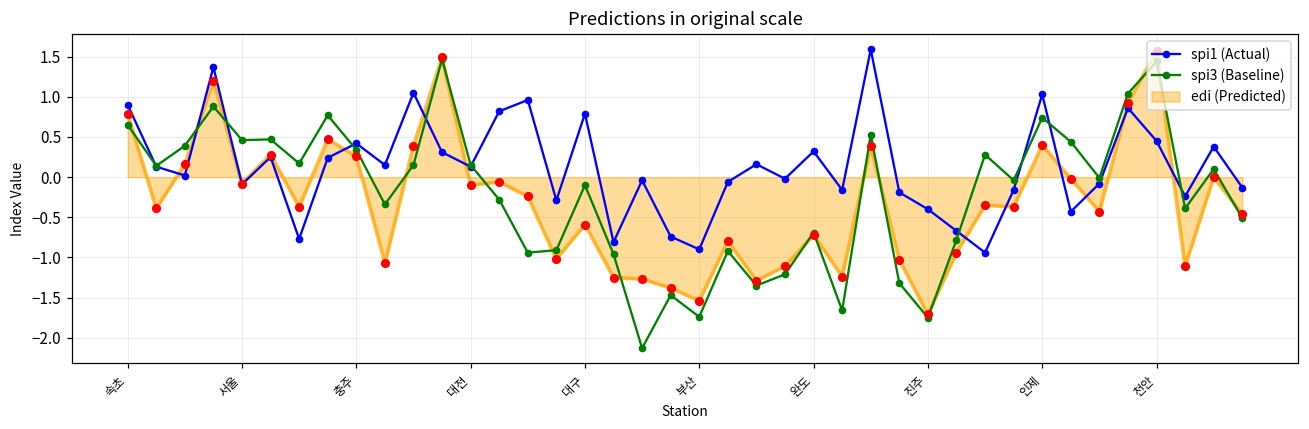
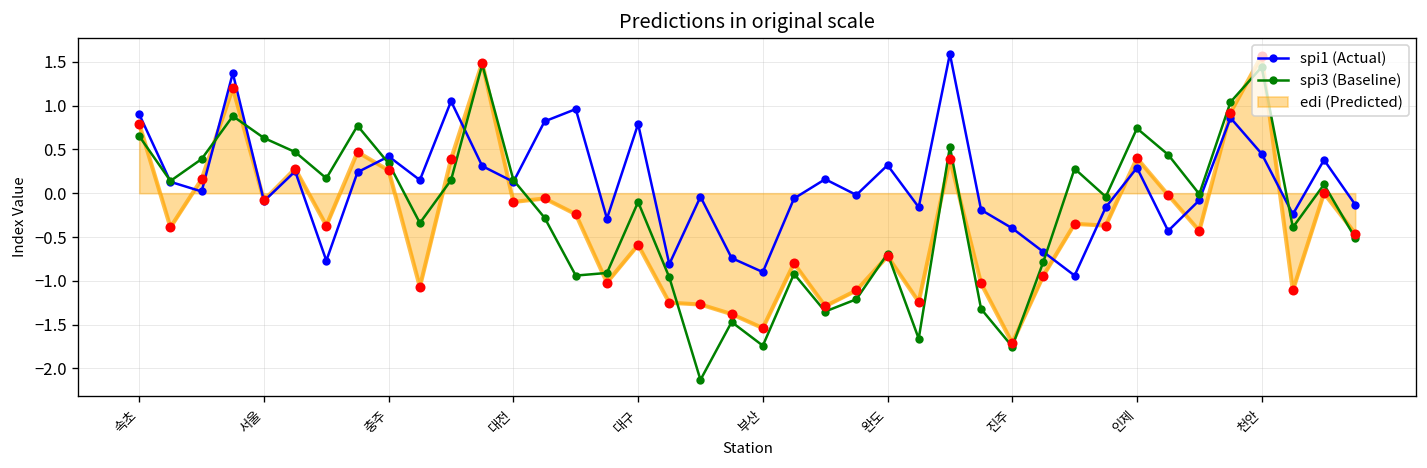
spi3 (Baseline), 서울: 0.5 -> 0.6
spi1 (Actual), 인제: 1.0 -> 0.3
